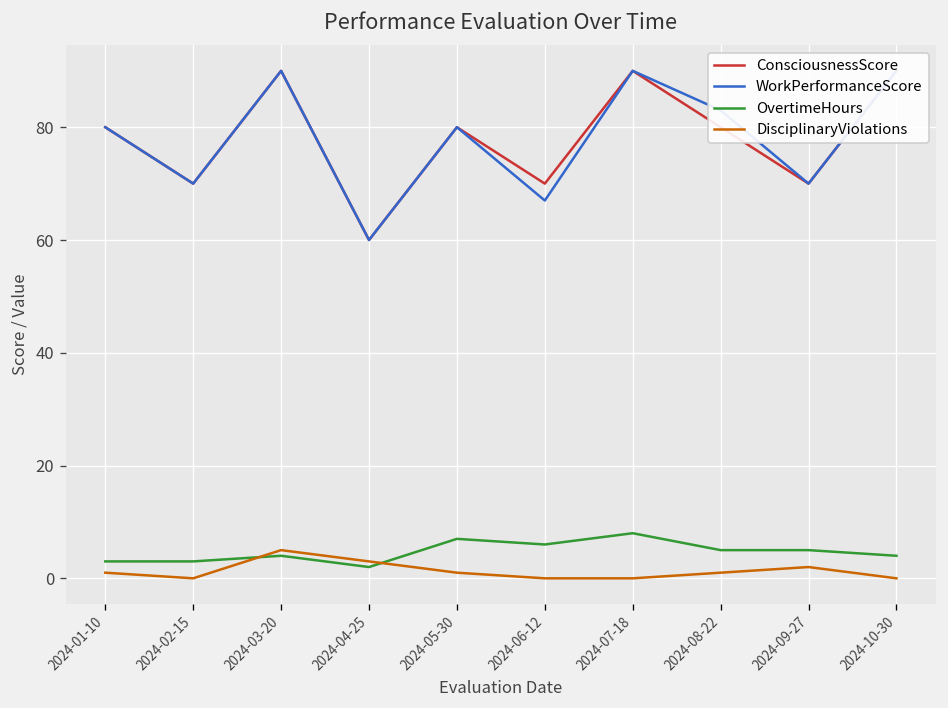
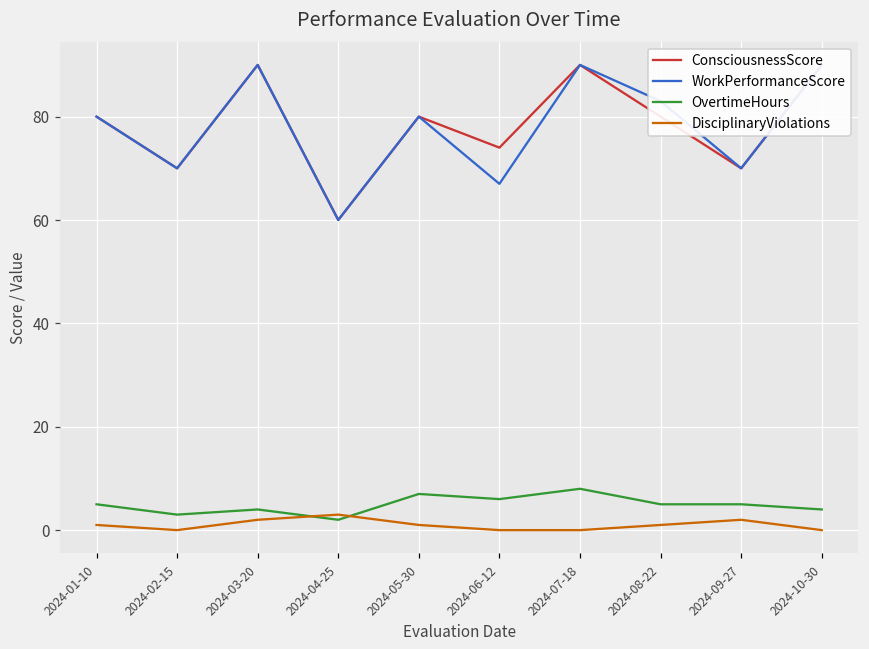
OvertimeHours, 2024-01-10: 3 -> 5
DisciplinaryViolations, 2024-03-20: 5 -> 2
ConsciousnessScore, 2024-06-12: 70 -> 74
